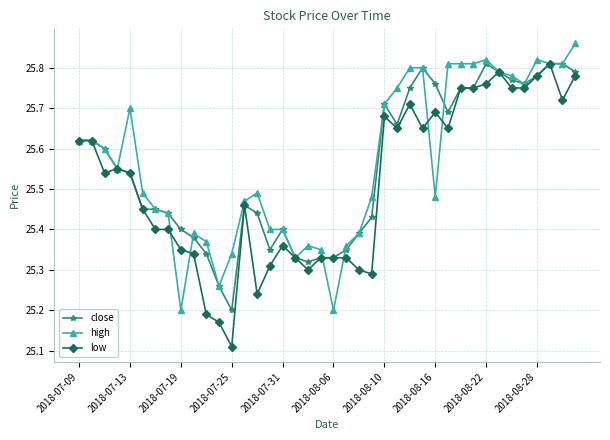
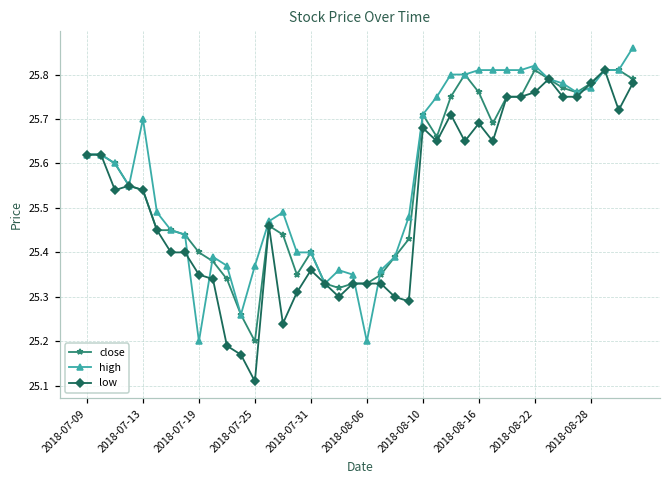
high, 2018-07-25: 25.34 -> 25.37
high, 2018-08-16: 25.48 -> 25.81
high, 2018-08-28: 25.82 -> 25.77
